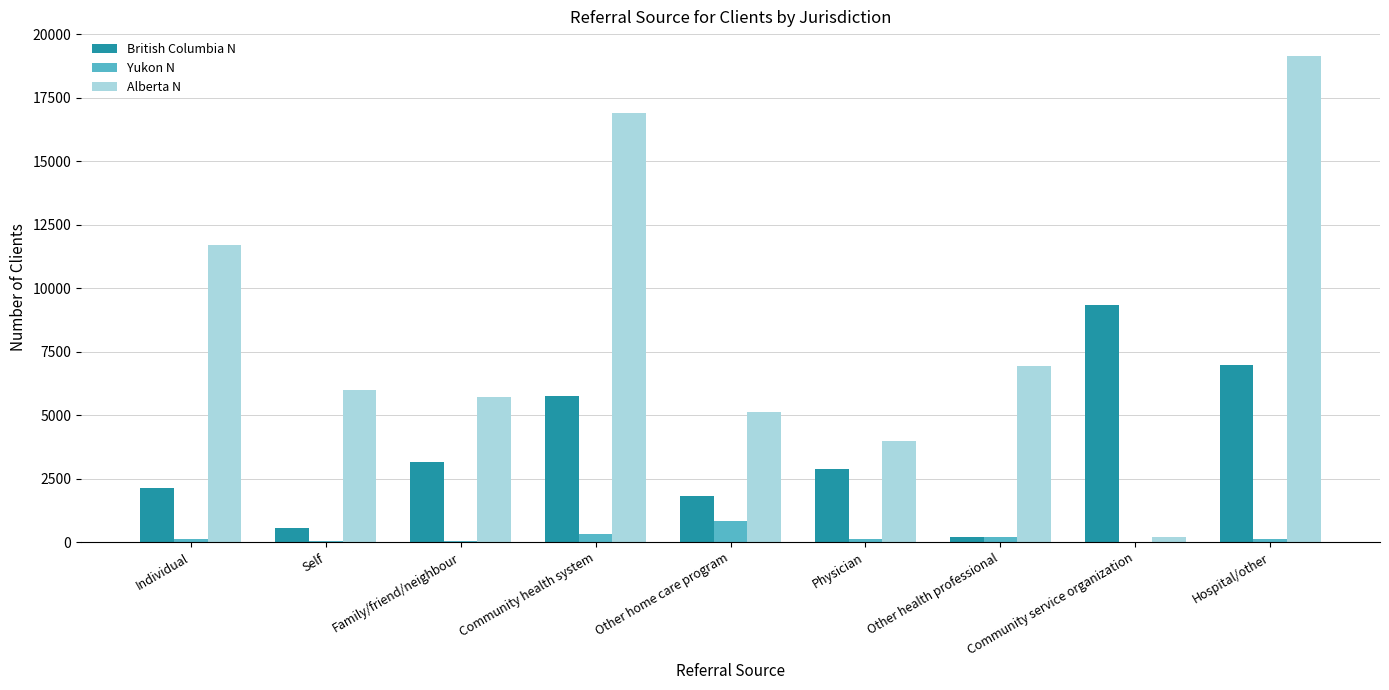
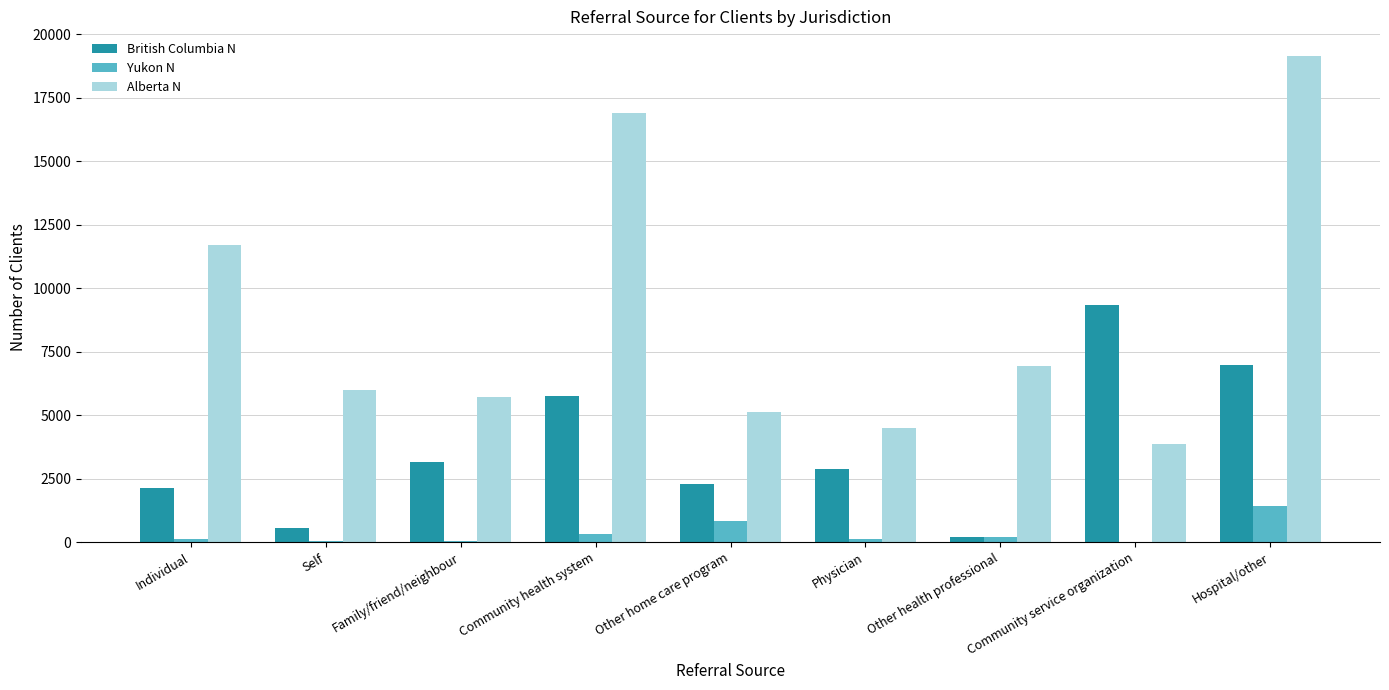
British Columbia N, Other home care program: 1800 -> 2300
Alberta N, Physician: 4000 -> 4500
Alberta N, Community service organization: 200 -> 3900
Yukon N, Hospital/other: 100 -> 1400
